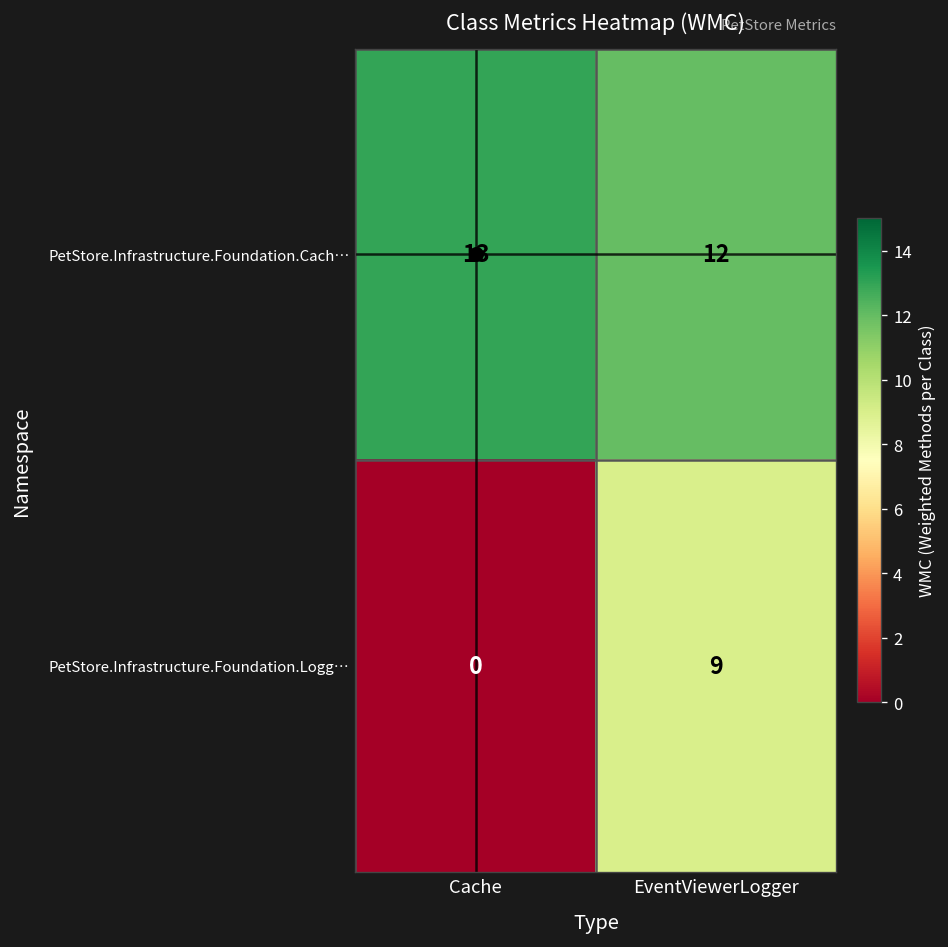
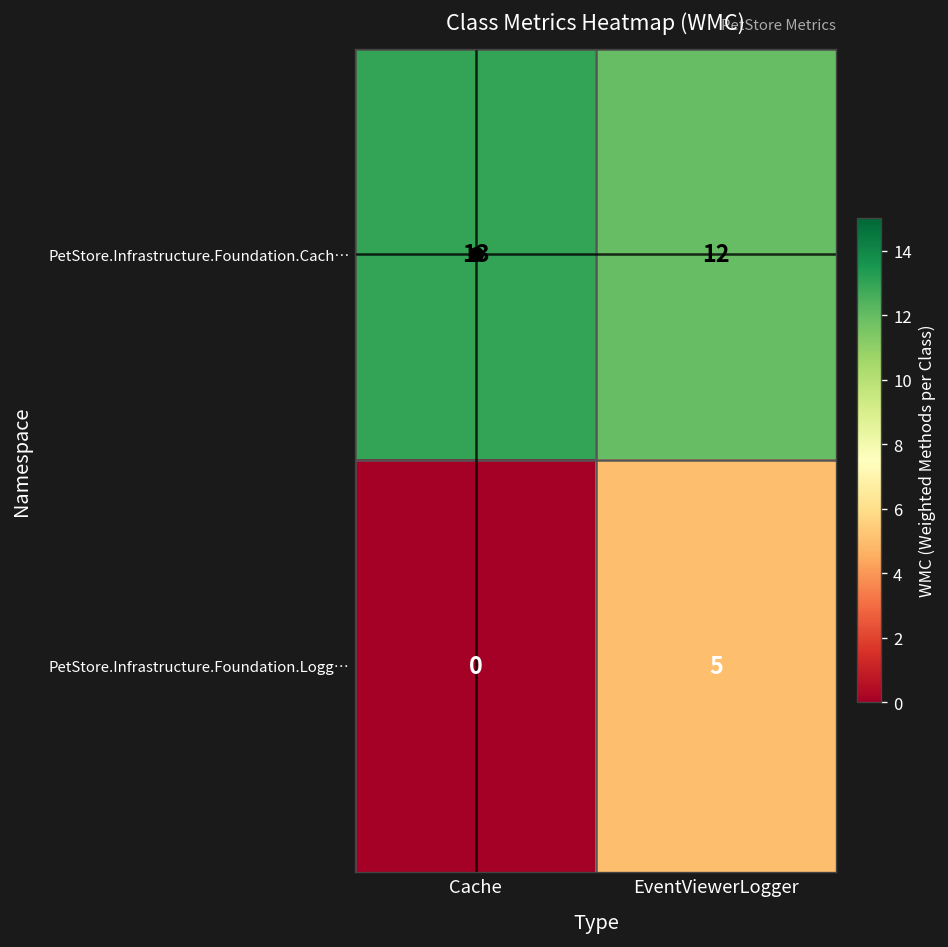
PetStore.Infrastructure.Foundation.Logg…, EventViewerLogger: 9 -> 5
